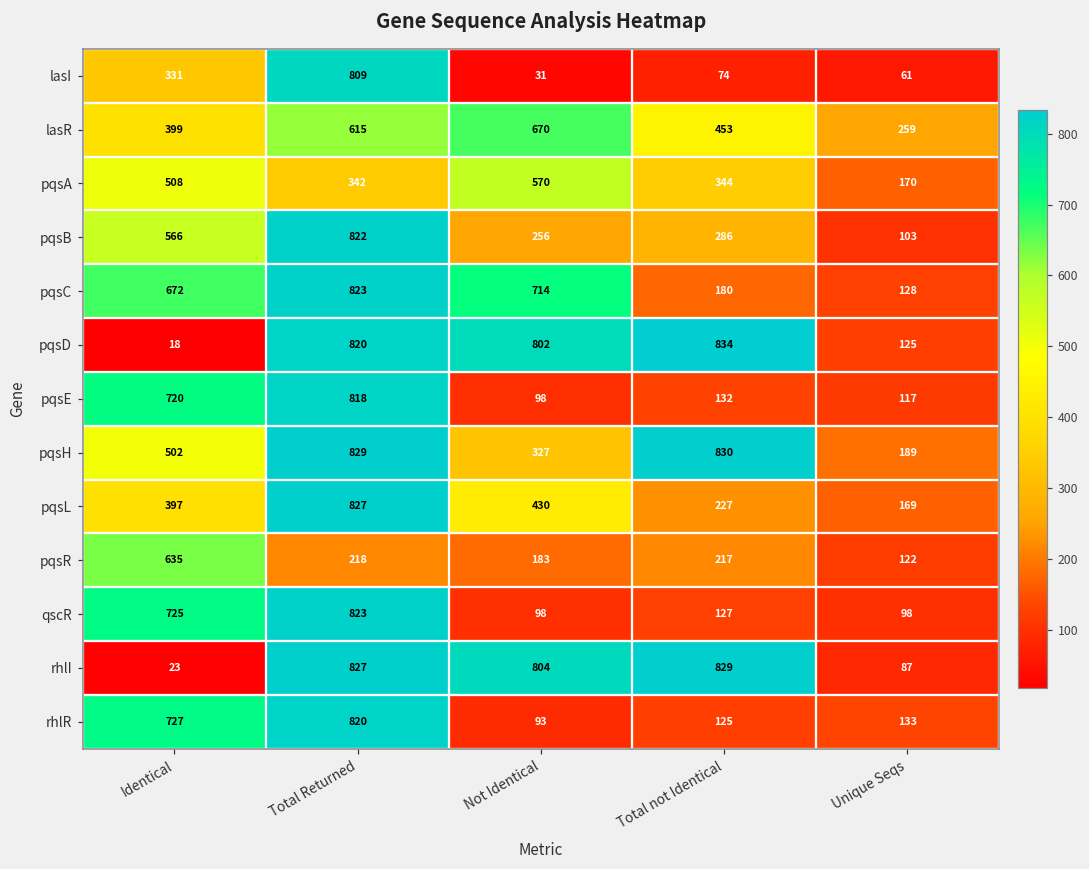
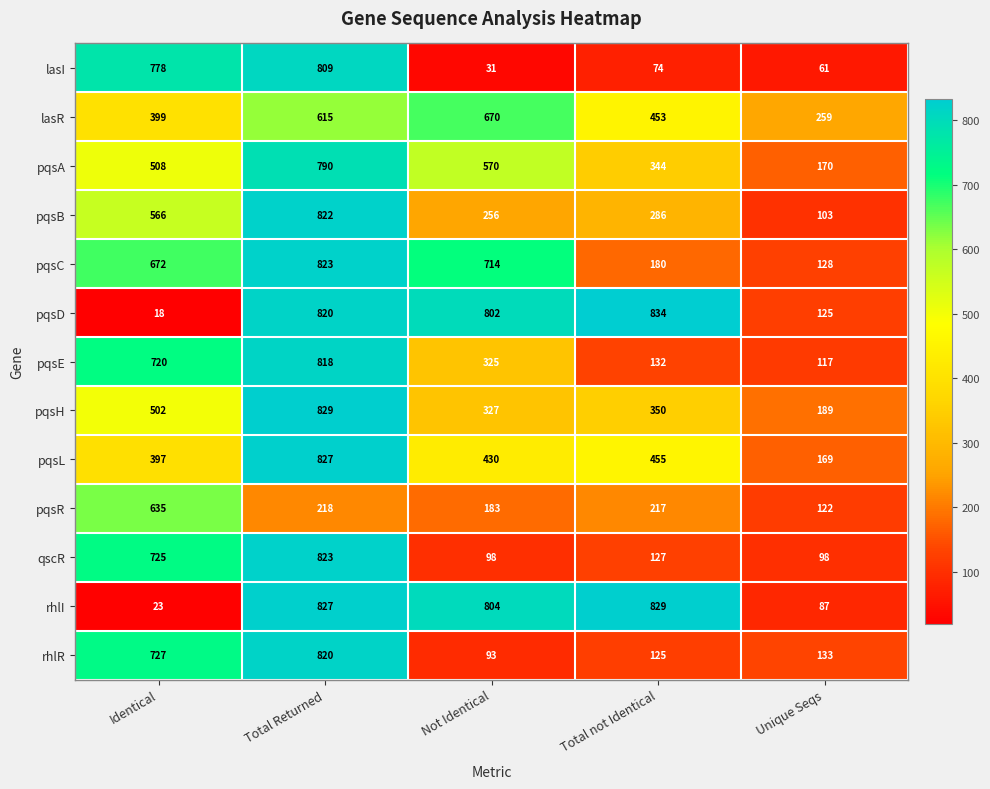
lasI, Identical: 331 -> 778
pqsA, Total Returned: 342 -> 790
pqsE, Not Identical: 98 -> 325
pqsH, Total not Identical: 830 -> 350
pqsL, Total not Identical: 227 -> 455
